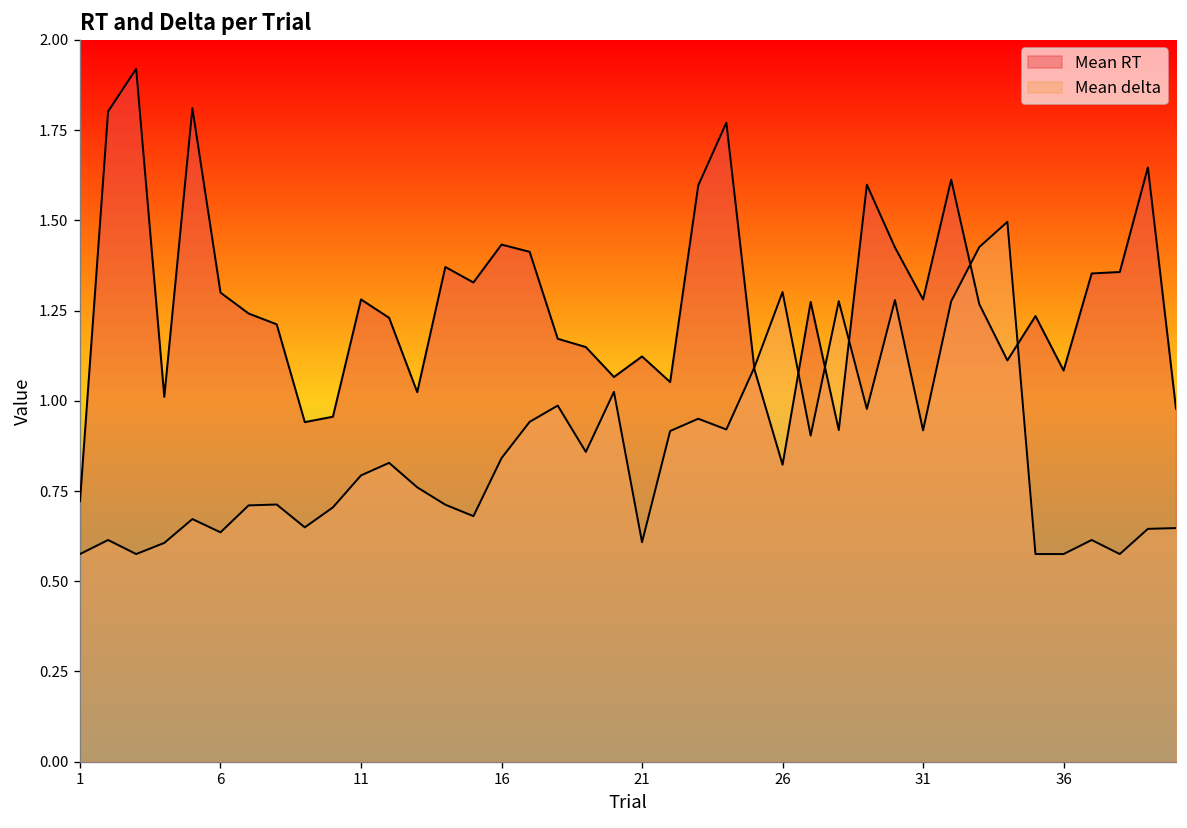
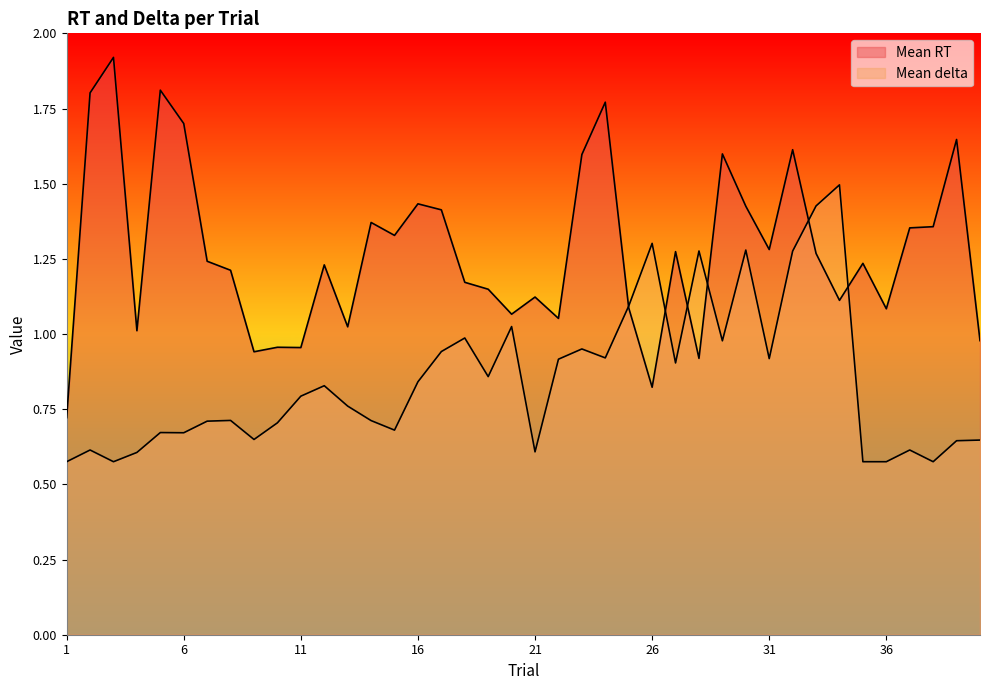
Mean RT, 6: 1.3 -> 1.7
Mean delta, 6: 0.64 -> 0.67
Mean RT, 11: 1.28 -> 0.96
